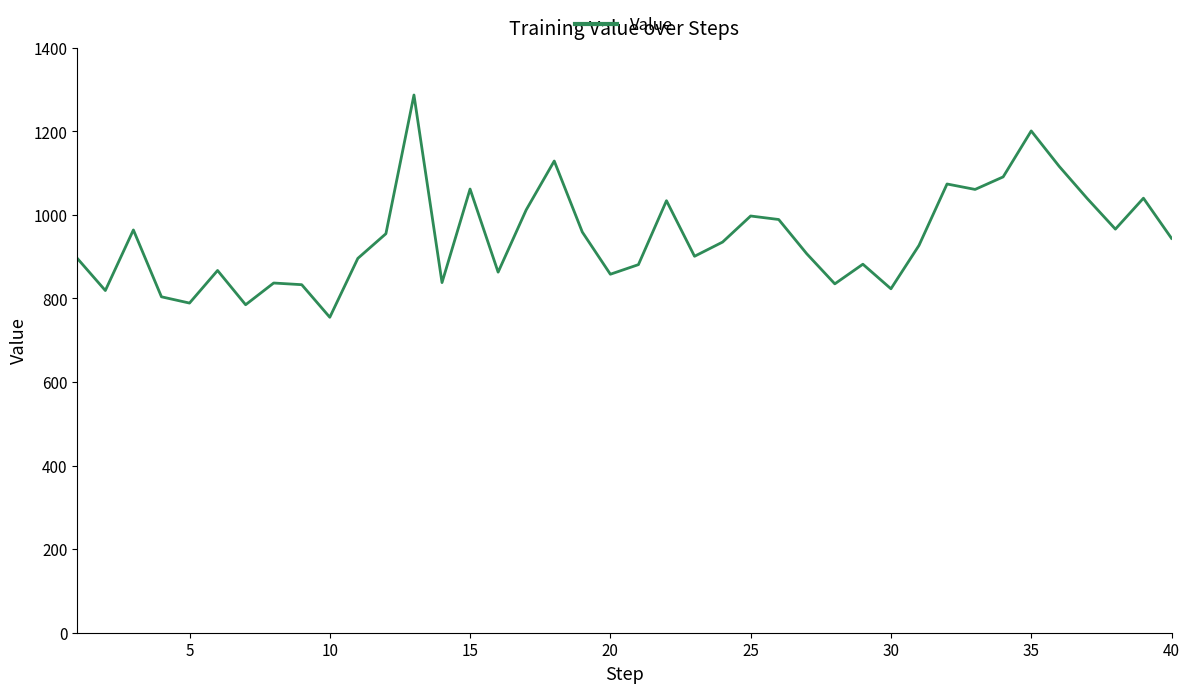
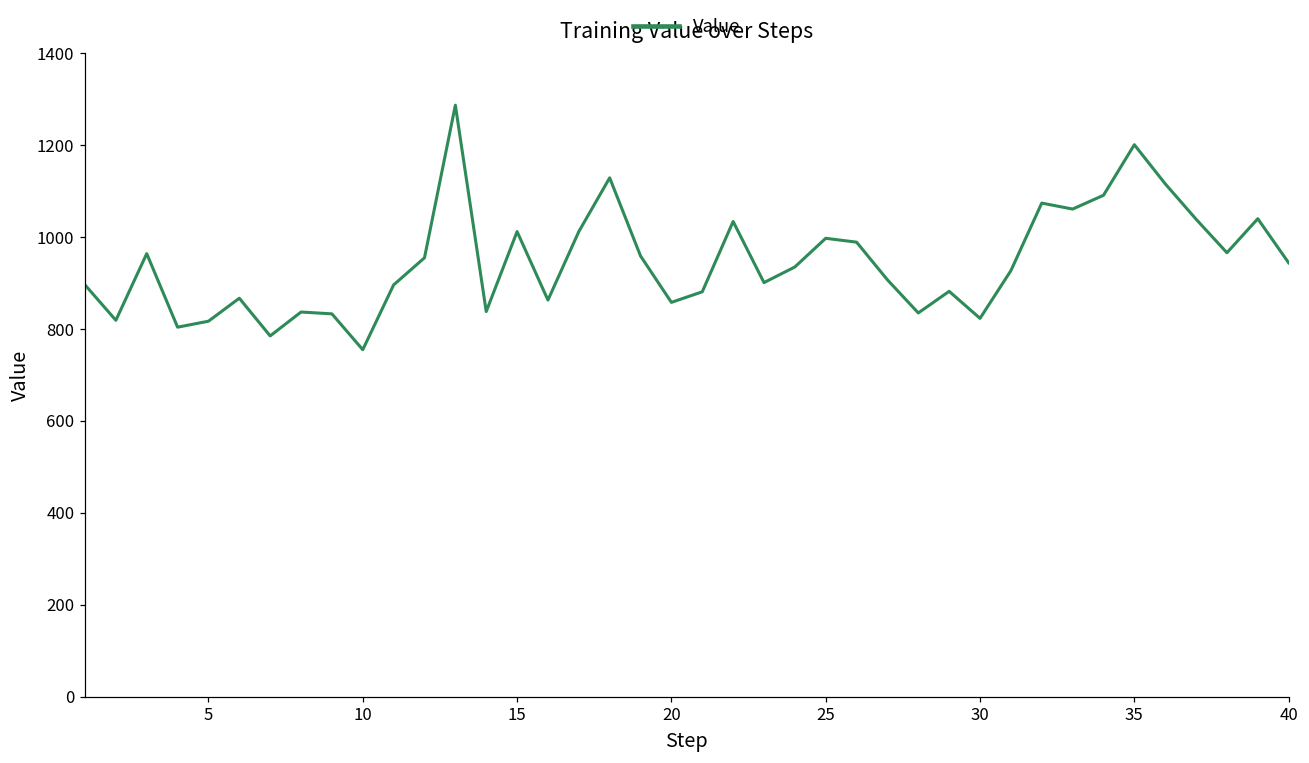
5: 790 -> 820
15: 1060 -> 1010
